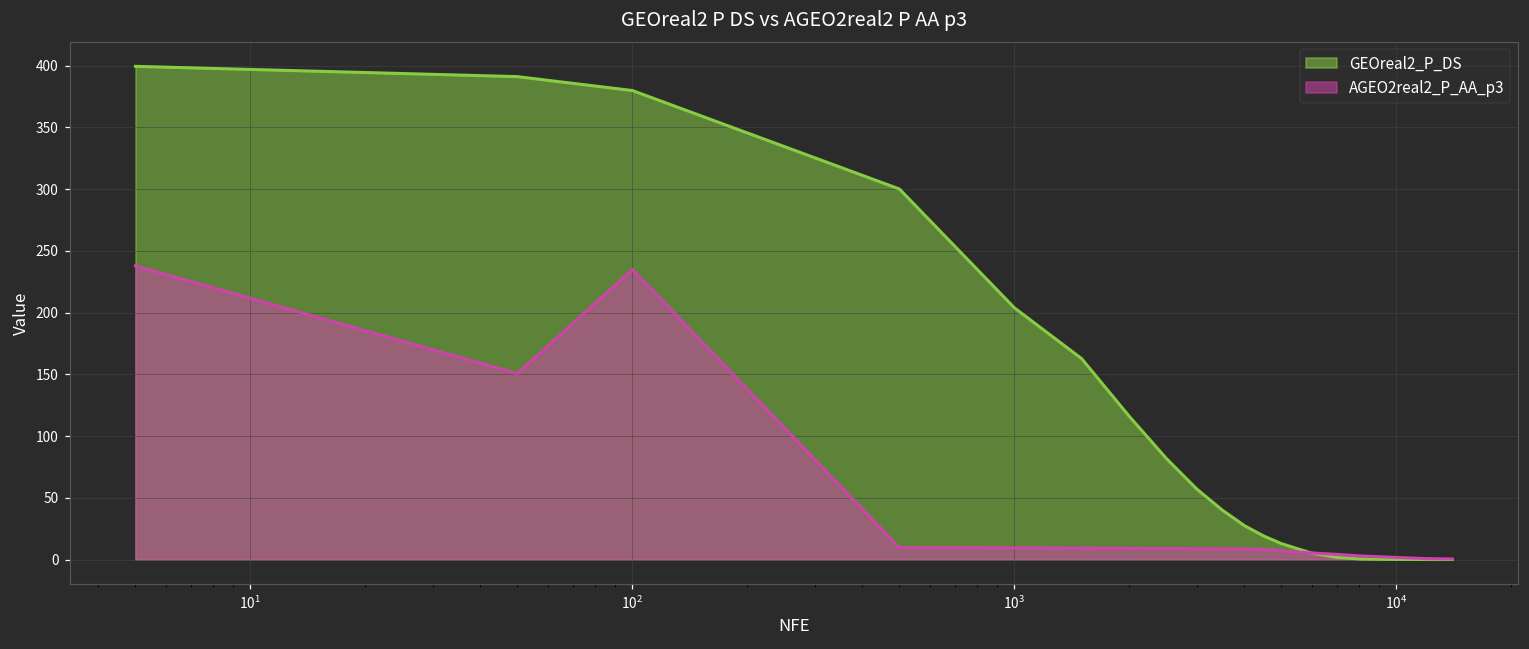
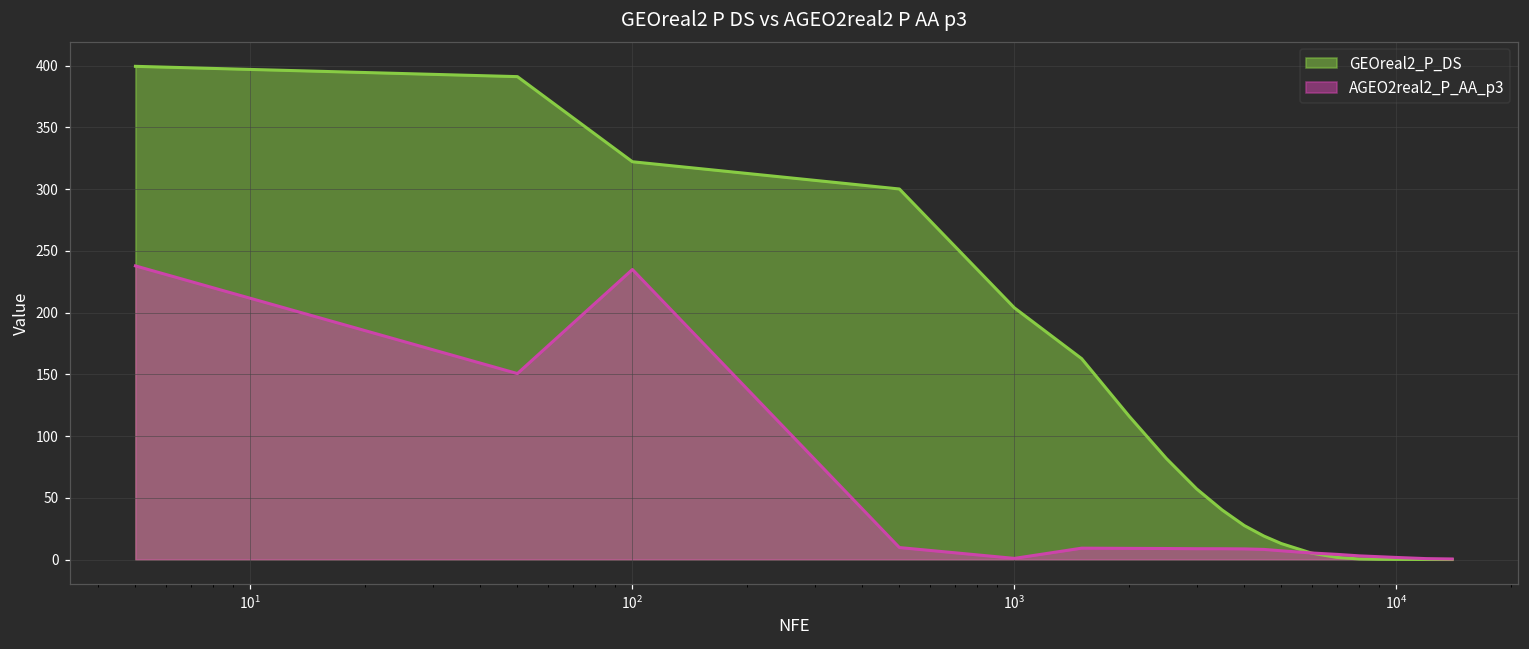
GEOreal2_P_DS, 10^2: 380 -> 322
AGEO2real2_P_AA_p3, 10^3: 9 -> 1
